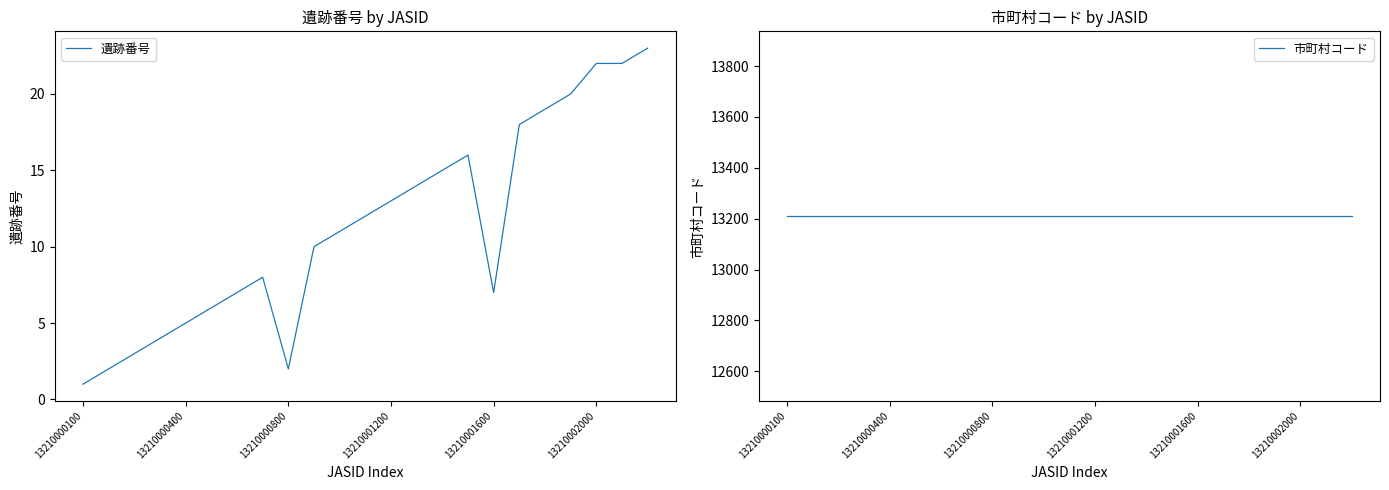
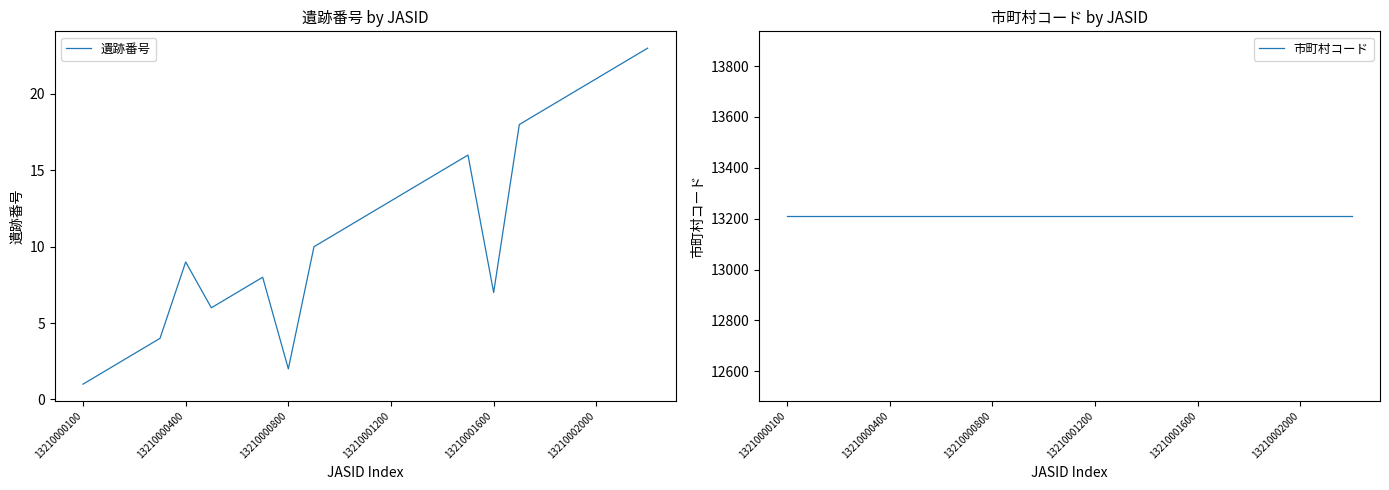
遺跡番号 by JASID, 13210000400: 5 -> 9
遺跡番号 by JASID, 13210002000: 22 -> 21
